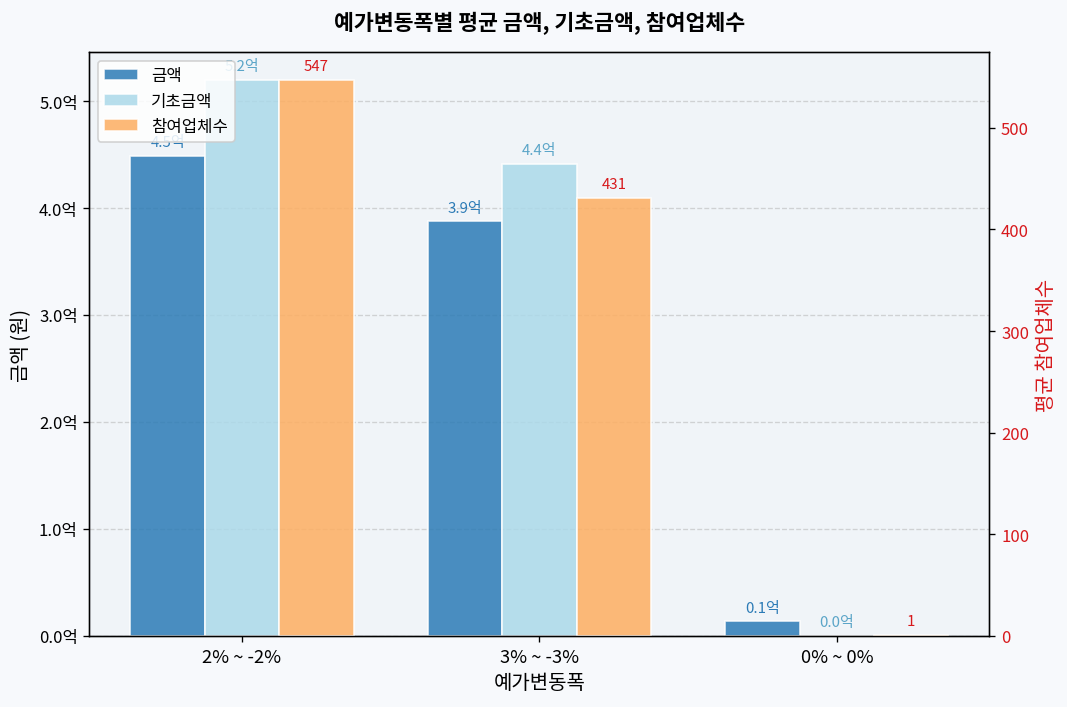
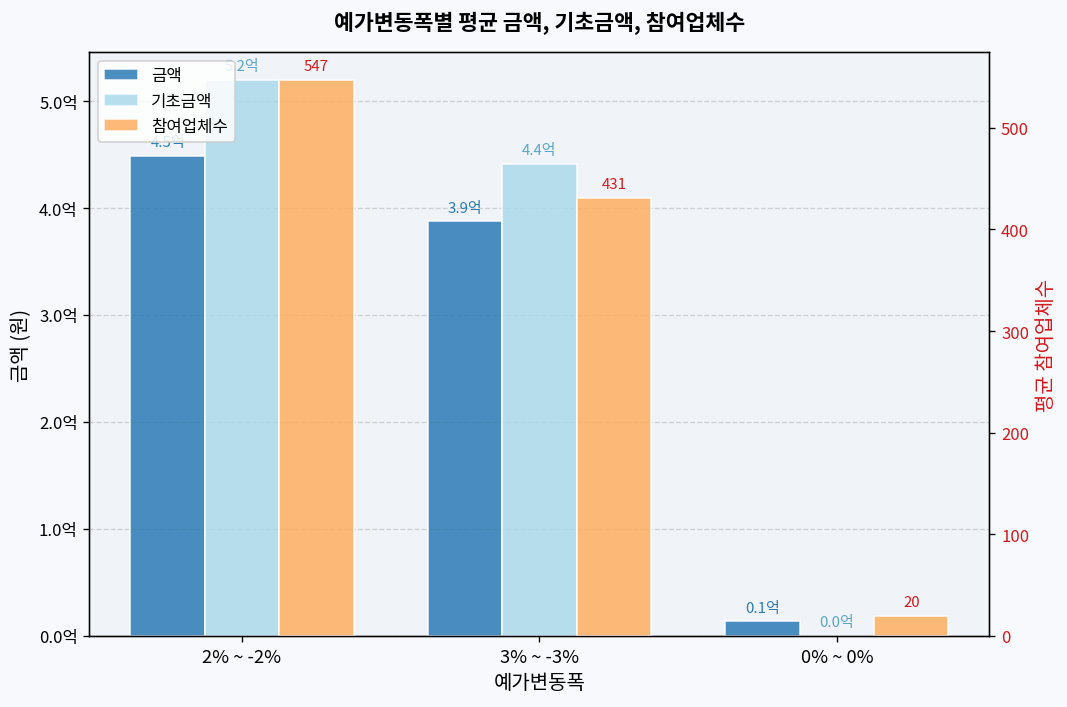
참여업체수, 0% ~ 0%: 1 -> 20
